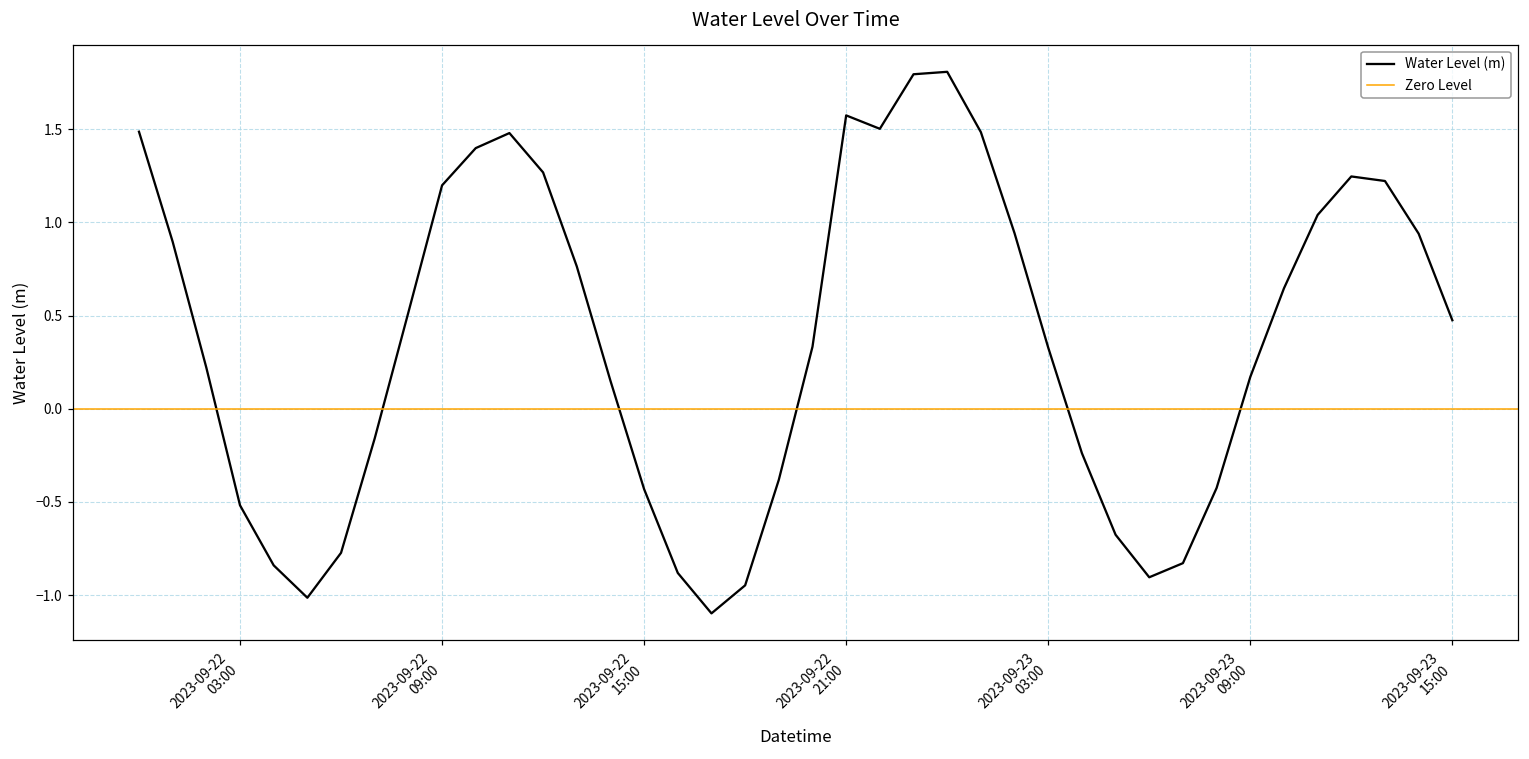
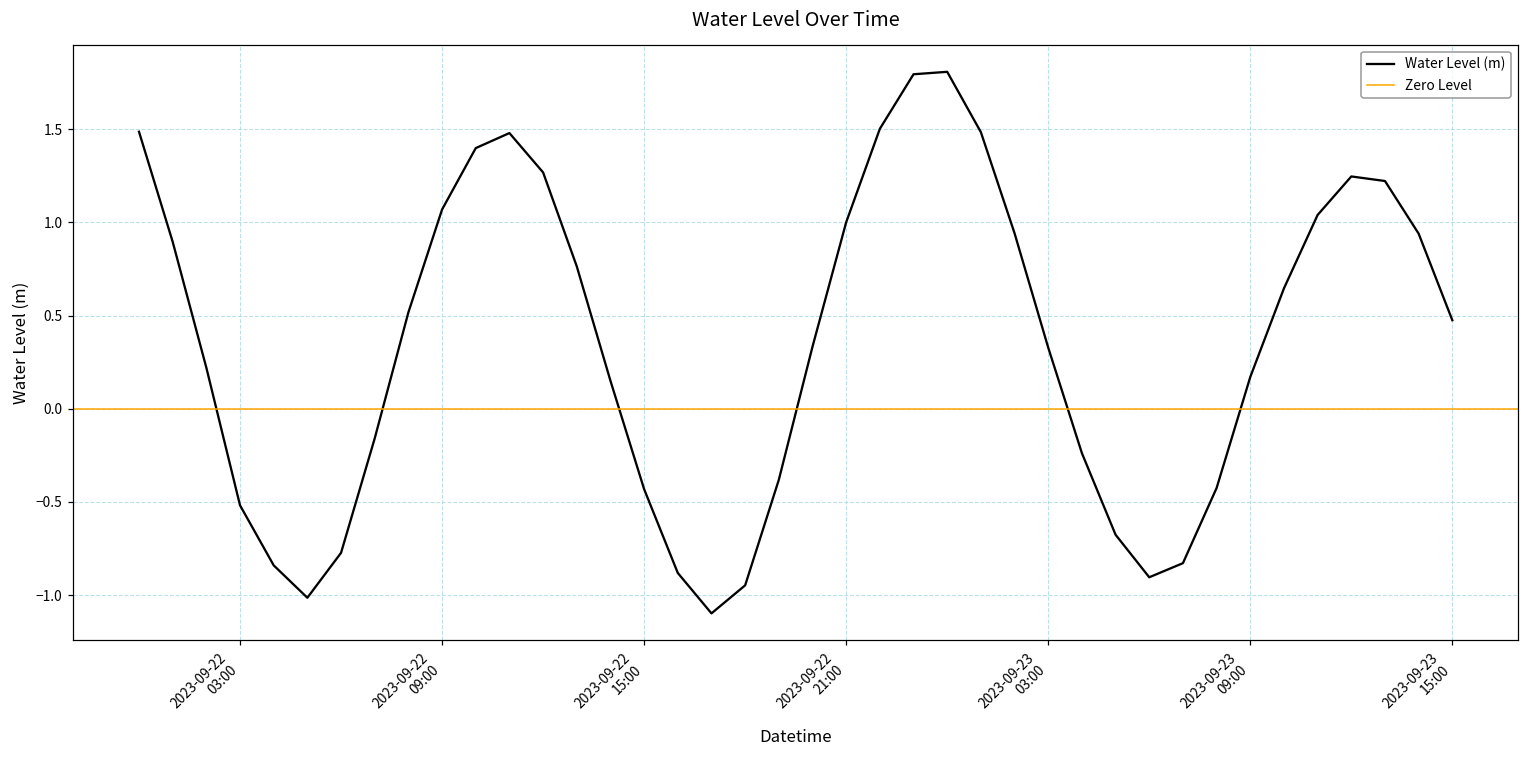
2023-09-22 09:00: 1.20 -> 1.07
2023-09-22 21:00: 1.57 -> 1.00
